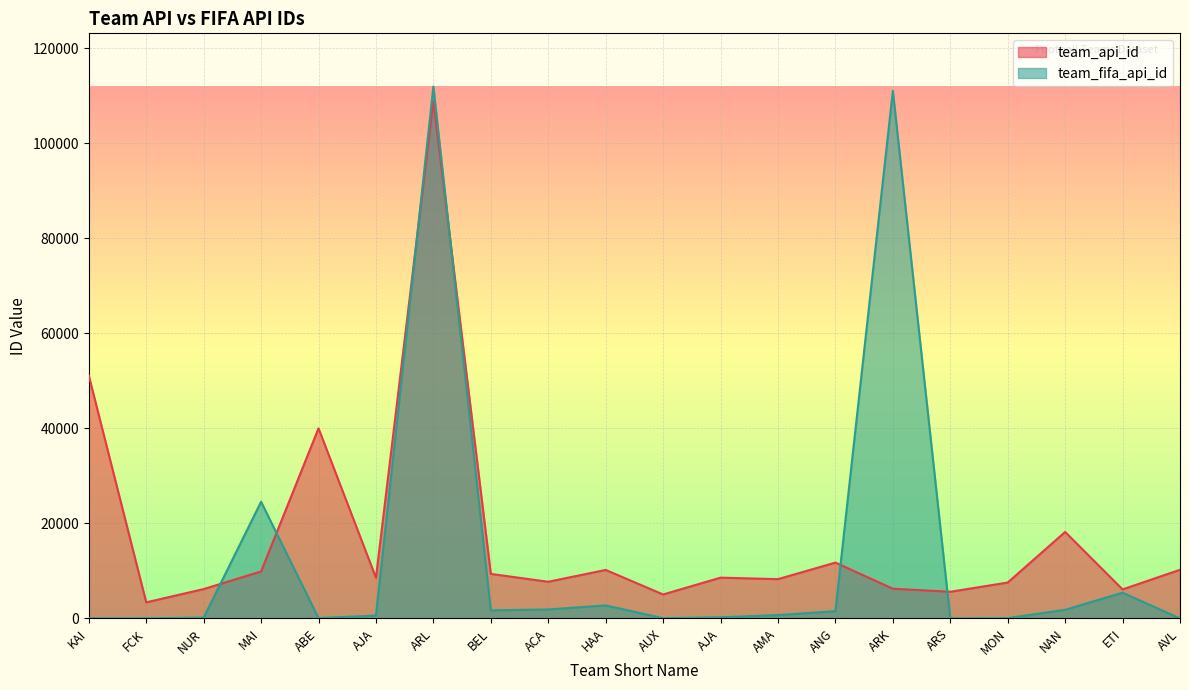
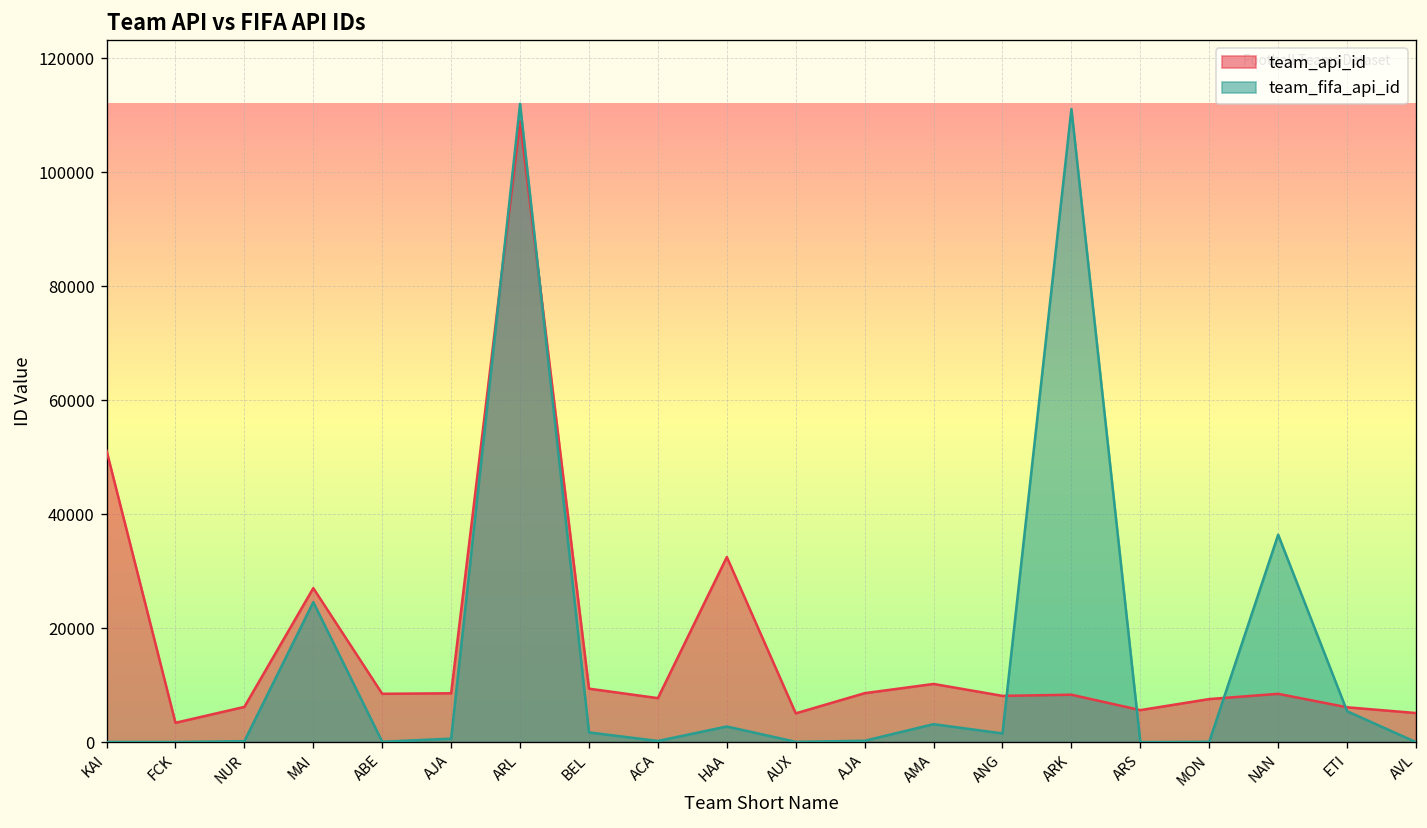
team_api_id, MAI: 10000 -> 27000
team_api_id, ABE: 40000 -> 8000
team_fifa_api_id, ACA: 2000 -> 0
team_api_id, HAA: 10000 -> 32000
team_api_id, AMA: 8000 -> 10000
team_fifa_api_id, AMA: 1000 -> 3000
team_api_id, ANG: 12000 -> 8000
team_api_id, ARK: 6000 -> 8000
team_api_id, NAN: 18000 -> 8000
team_fifa_api_id, NAN: 2000 -> 36000
team_api_id, AVL: 10000 -> 5000
